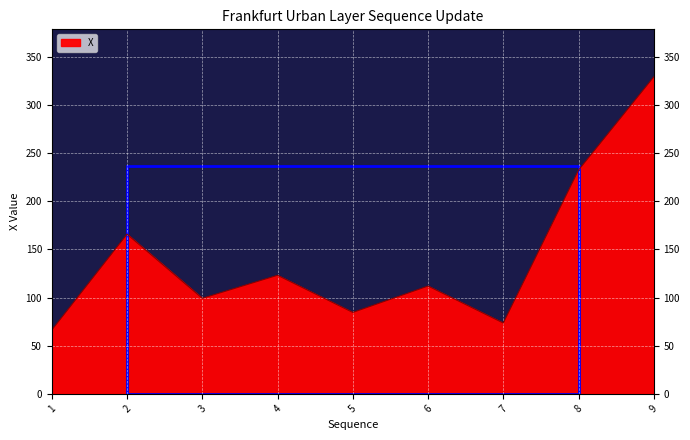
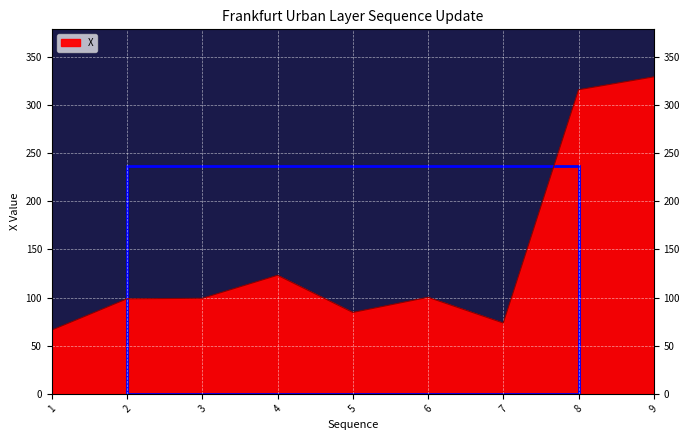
2: 170 -> 100
6: 110 -> 100
8: 230 -> 320
